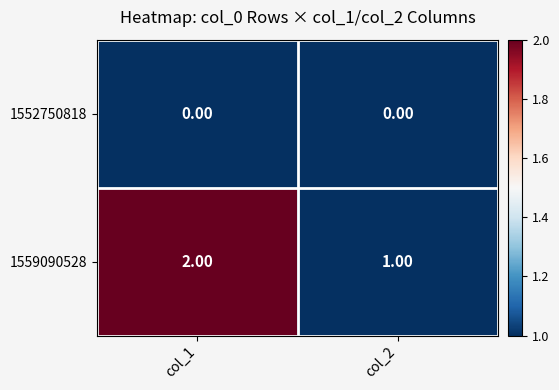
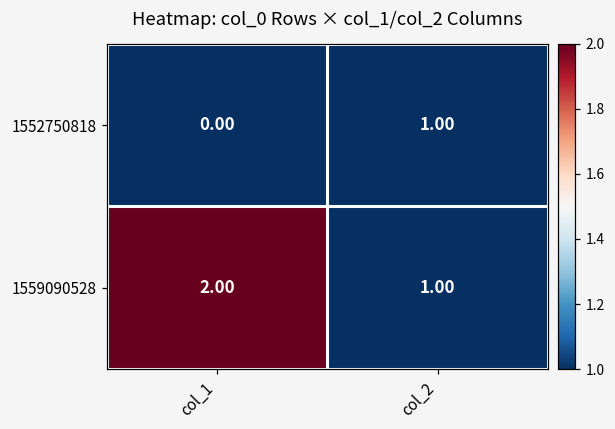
1552750818, col_2: 0.00 -> 1.00
